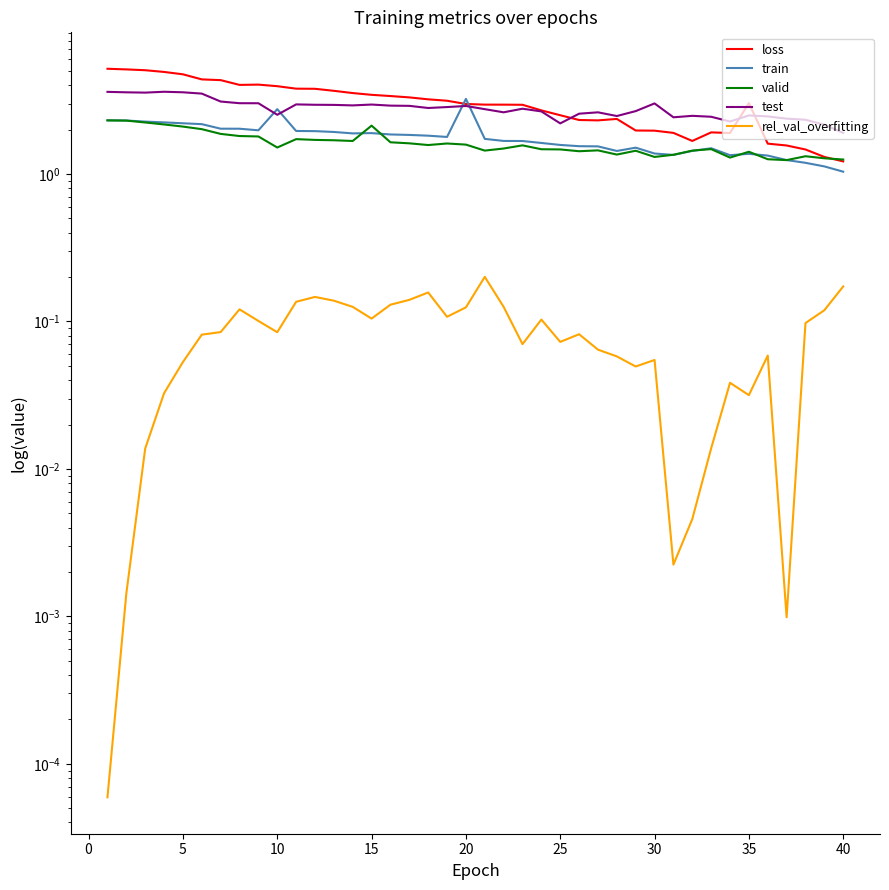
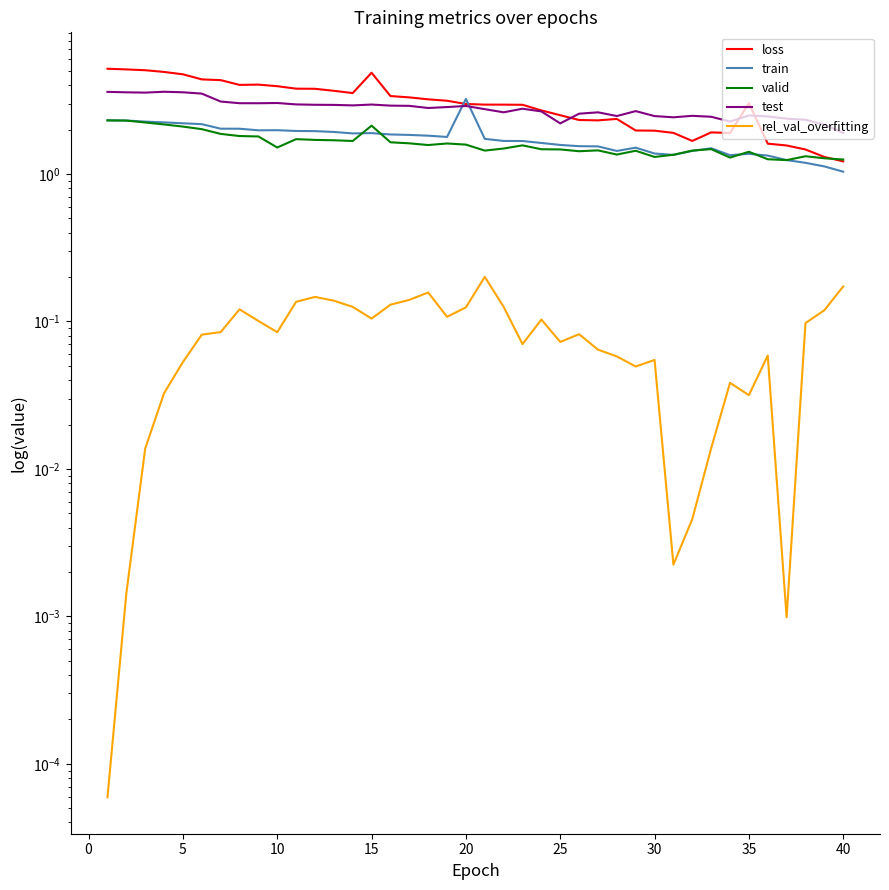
train, 10: 2.8 -> 2.0
test, 10: 2.5 -> 3.0
loss, 15: 3.4 -> 4.9
test, 30: 3.0 -> 2.5
